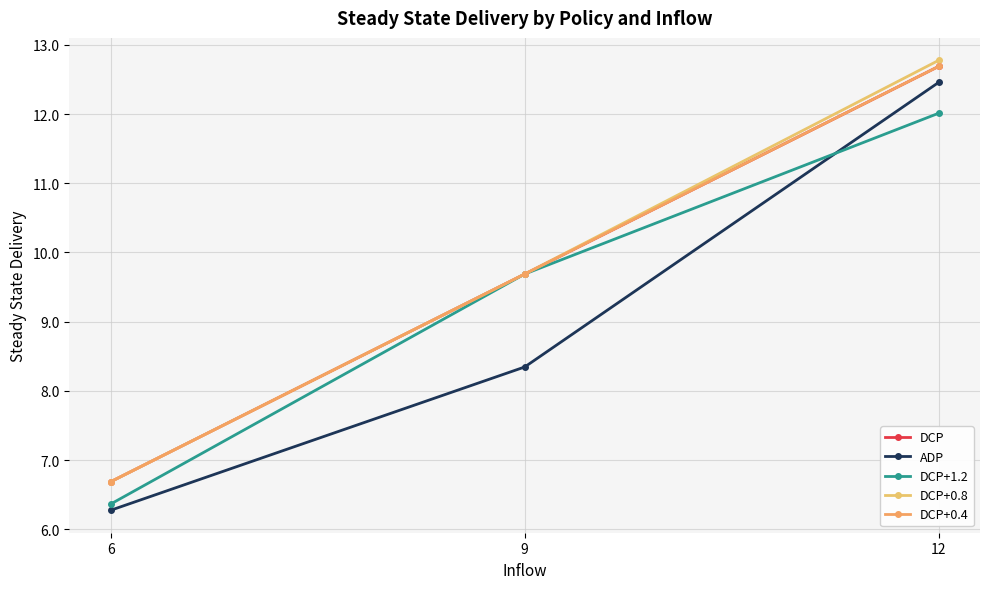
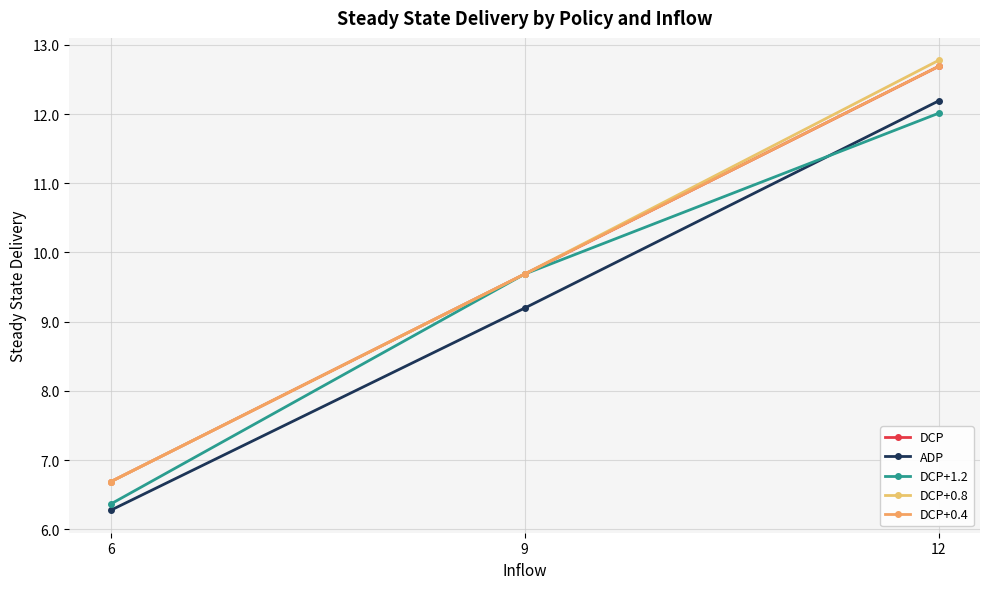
ADP, 9: 8.3 -> 9.2
ADP, 12: 12.5 -> 12.2
